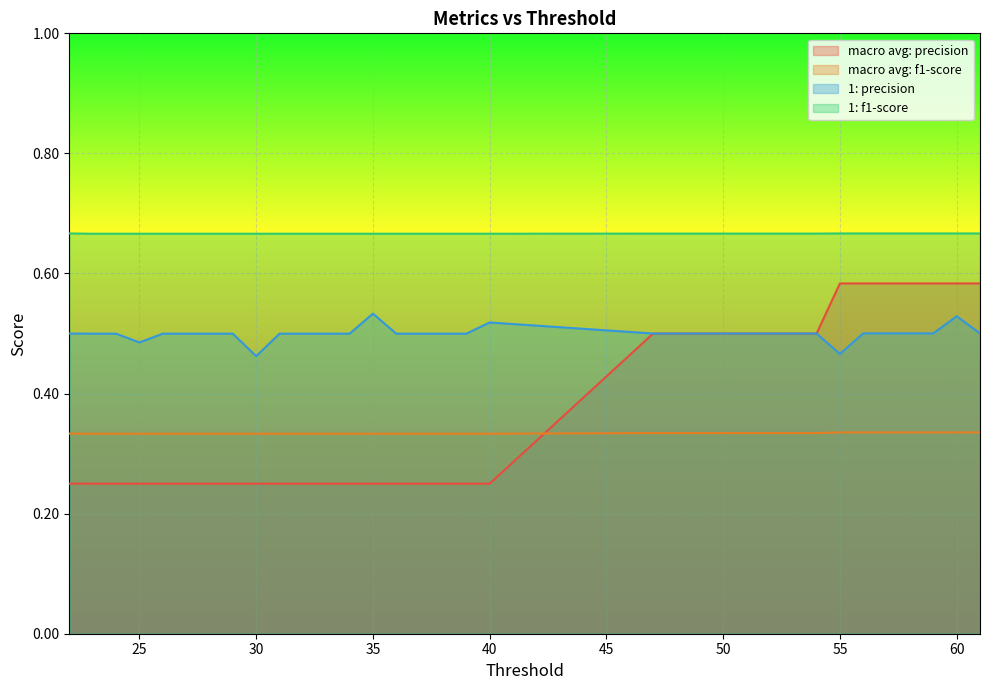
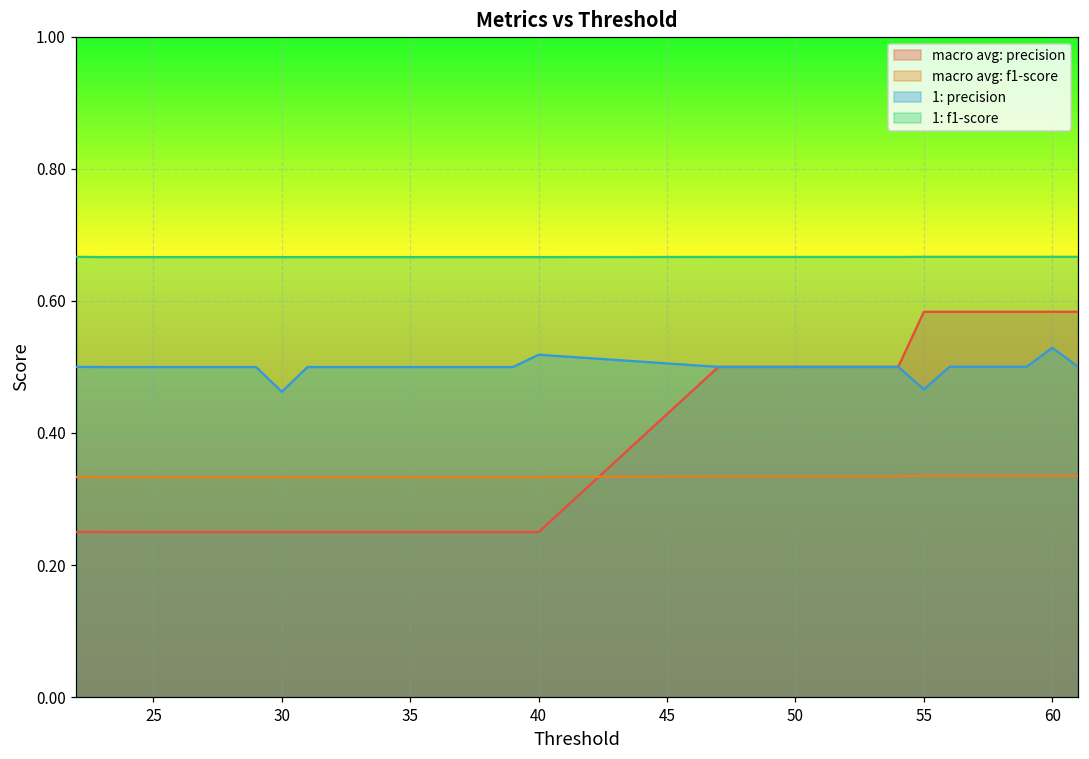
1: precision, 25: 0.49 -> 0.50
1: precision, 35: 0.53 -> 0.50
